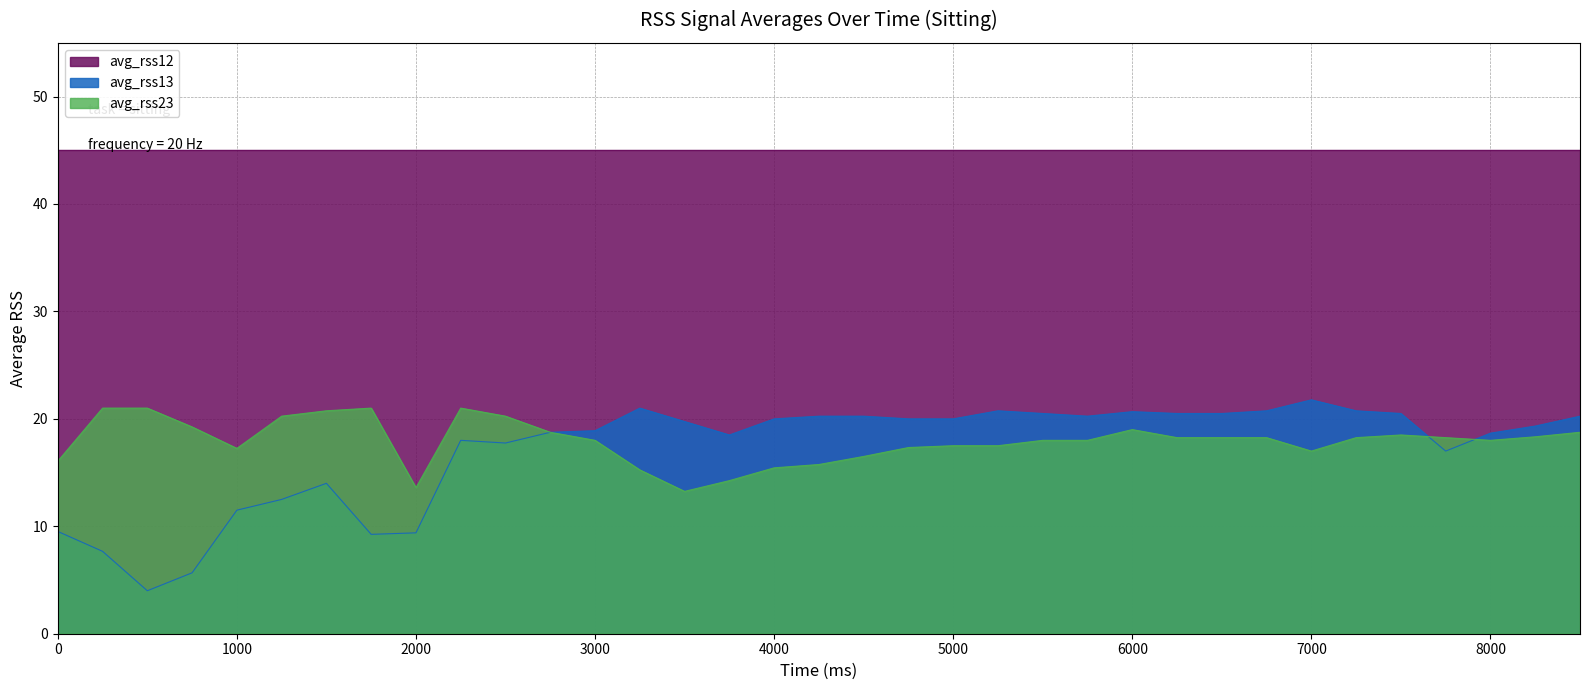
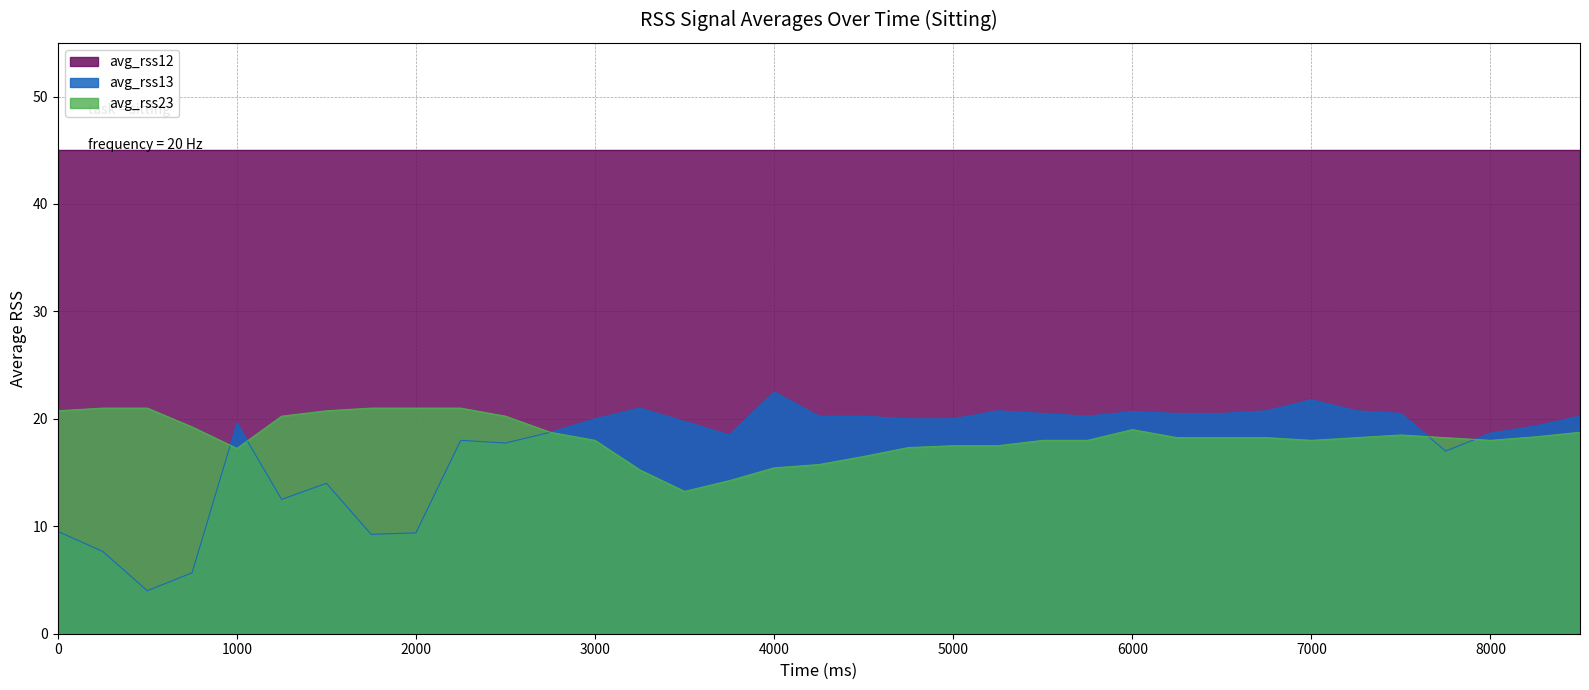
avg_rss23, 0: 16.1 -> 20.8
avg_rss13, 1000: 11.5 -> 19.6
avg_rss23, 2000: 13.6 -> 21.0
avg_rss13, 3000: 18.9 -> 20.0
avg_rss13, 4000: 20.0 -> 22.5
avg_rss23, 7000: 17 -> 18
